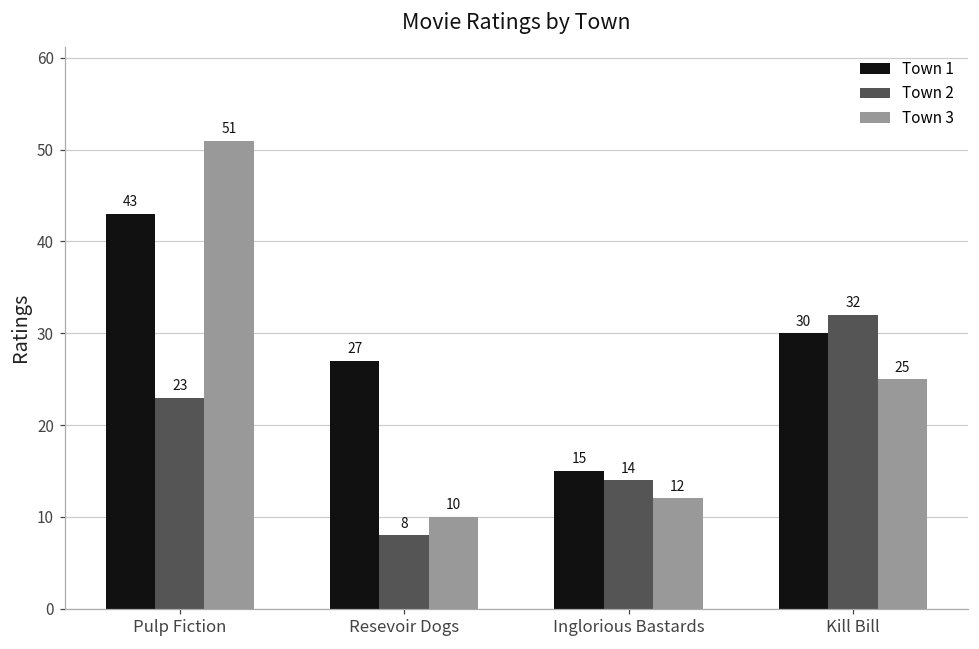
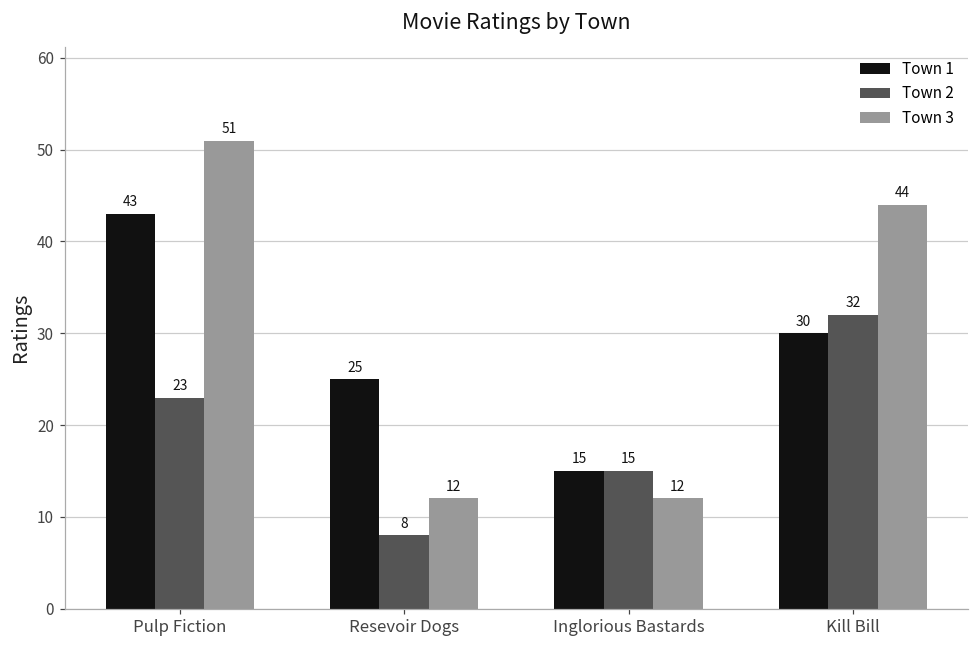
Town 1, Resevoir Dogs: 27 -> 25
Town 3, Resevoir Dogs: 10 -> 12
Town 2, Inglorious Bastards: 14 -> 15
Town 3, Kill Bill: 25 -> 44
